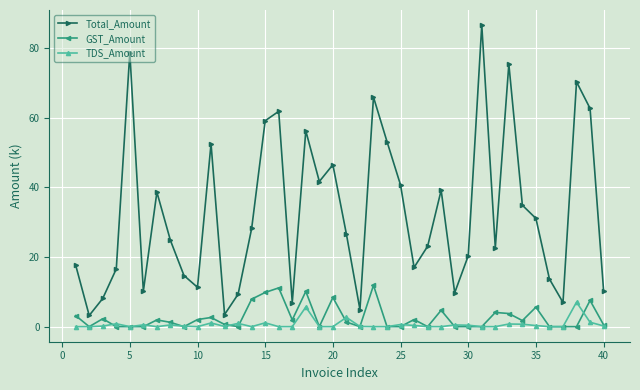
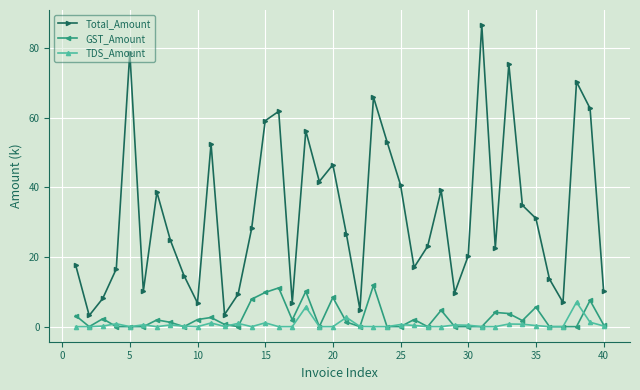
Total_Amount, 10: 11 -> 7
